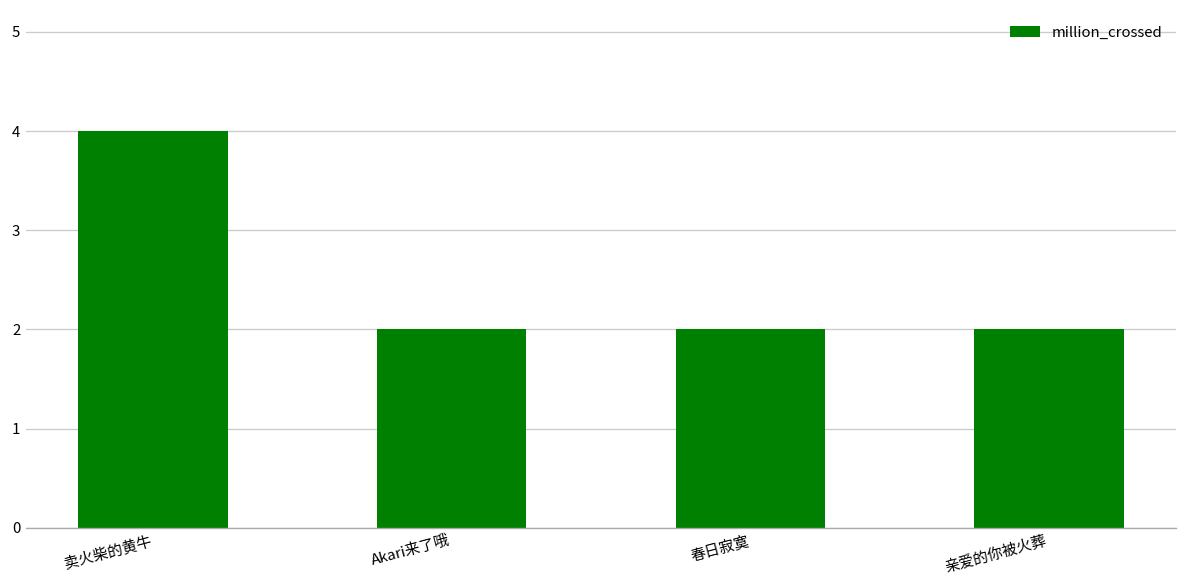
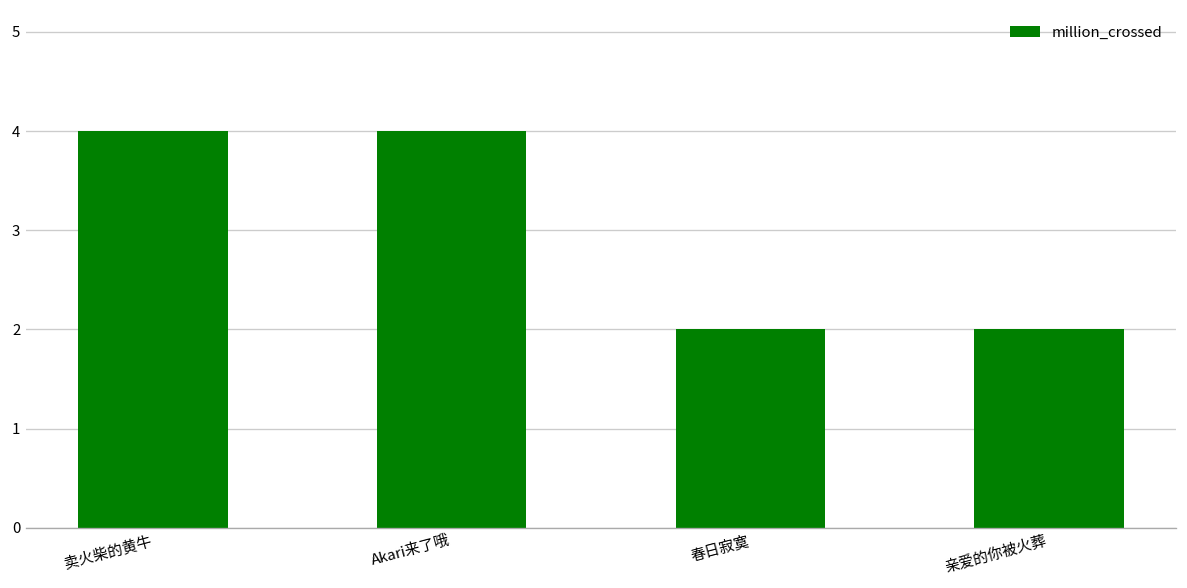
Akari来了哦: 2 -> 4
